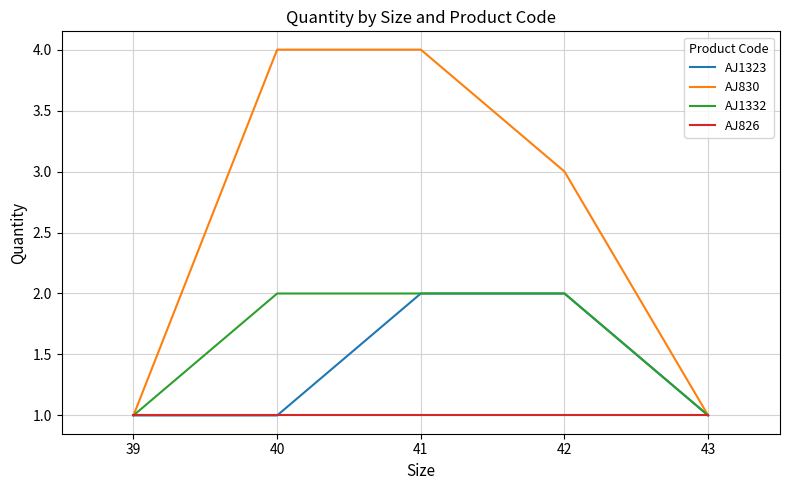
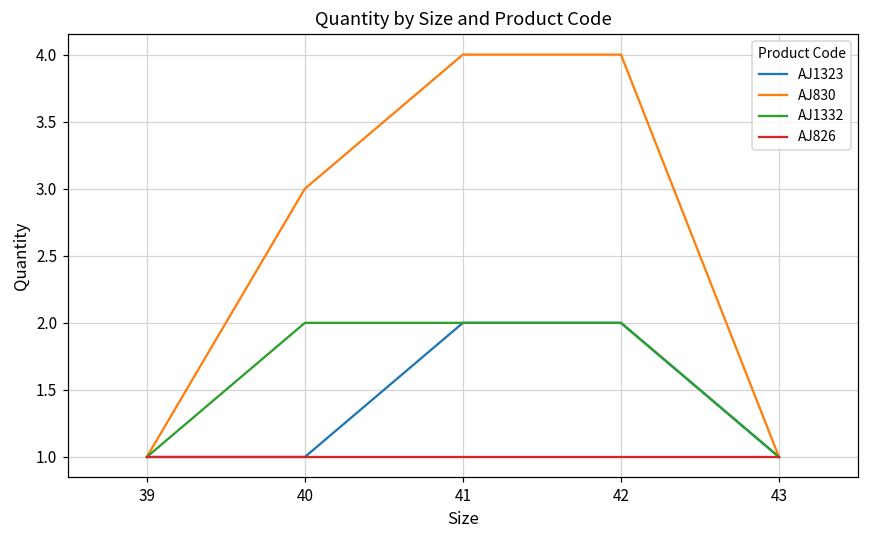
AJ830, 40: 4 -> 3
AJ830, 42: 3 -> 4
